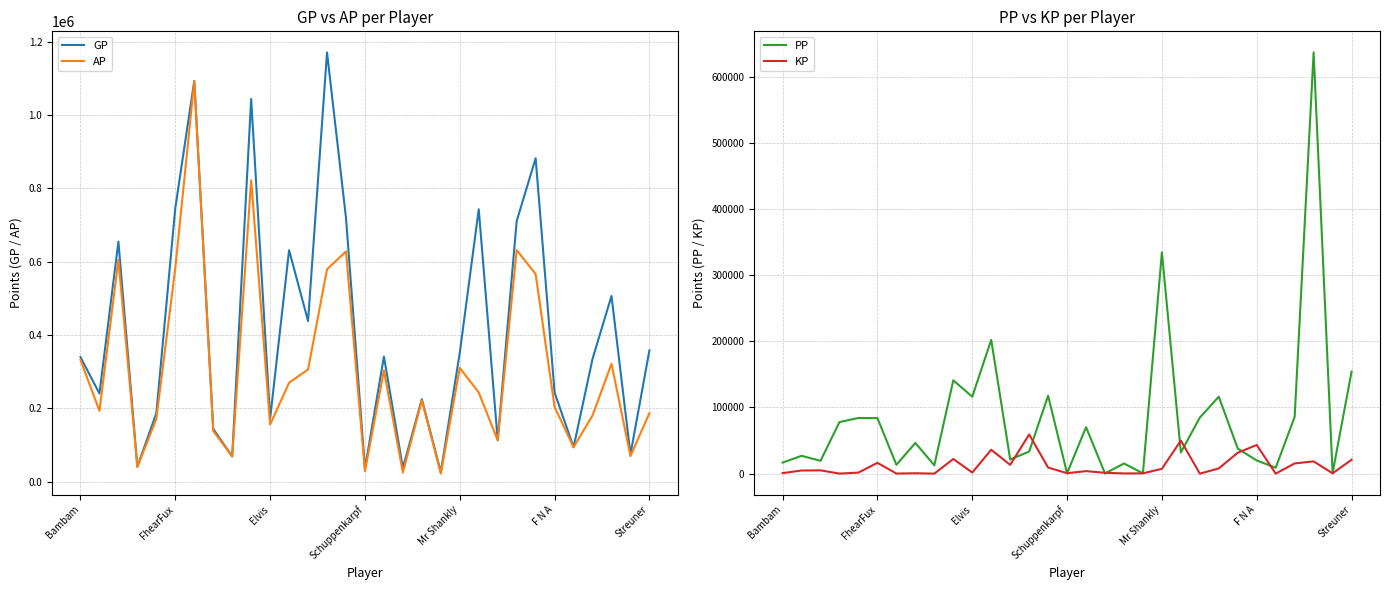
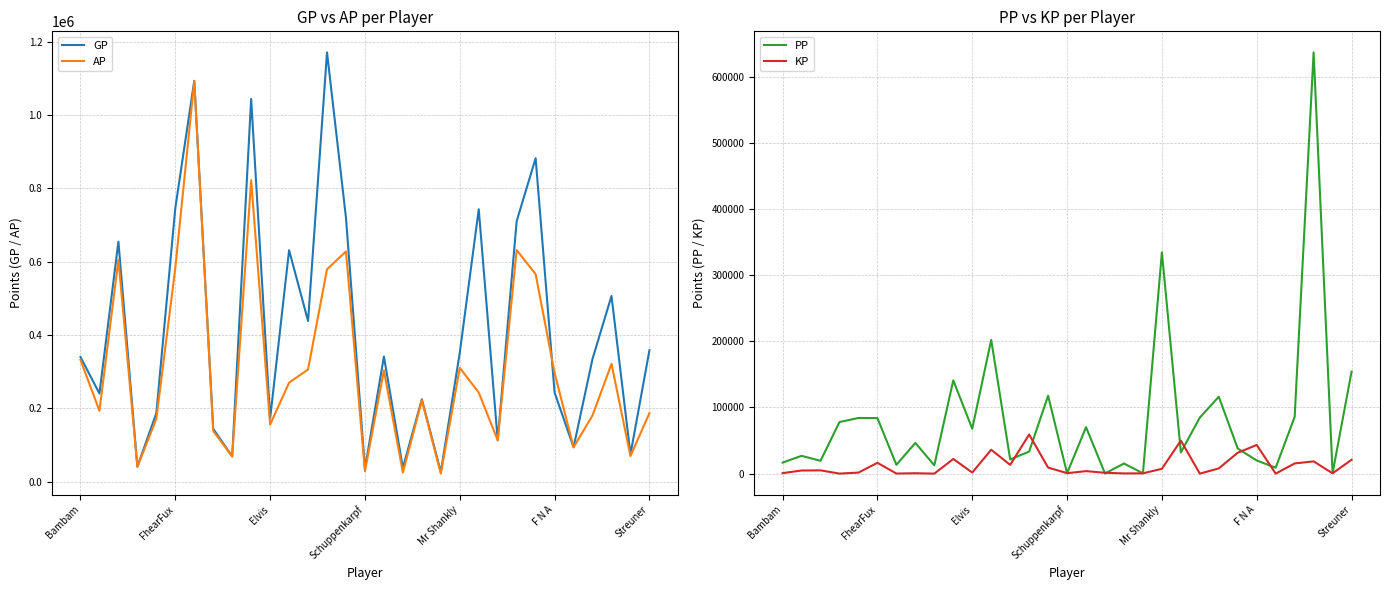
GP vs AP per Player, AP, F N A: 200000 -> 300000
PP vs KP per Player, PP, Elvis: 120000 -> 70000
